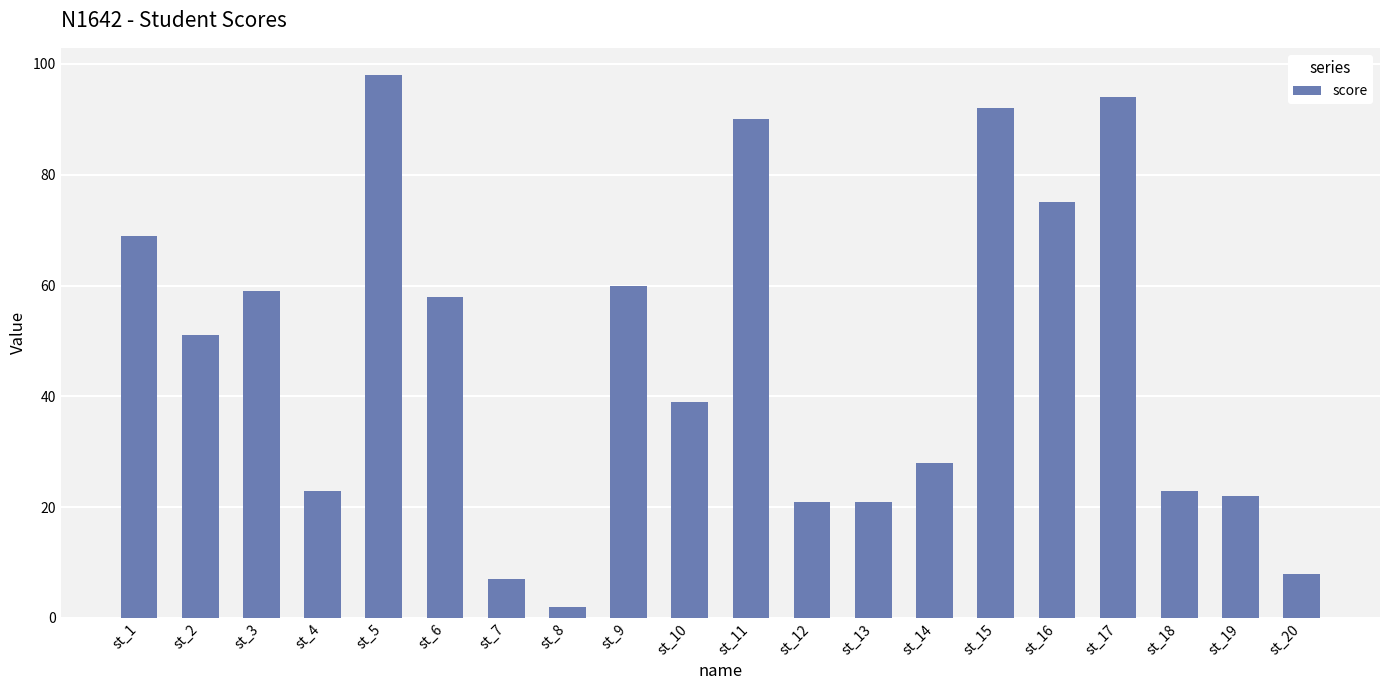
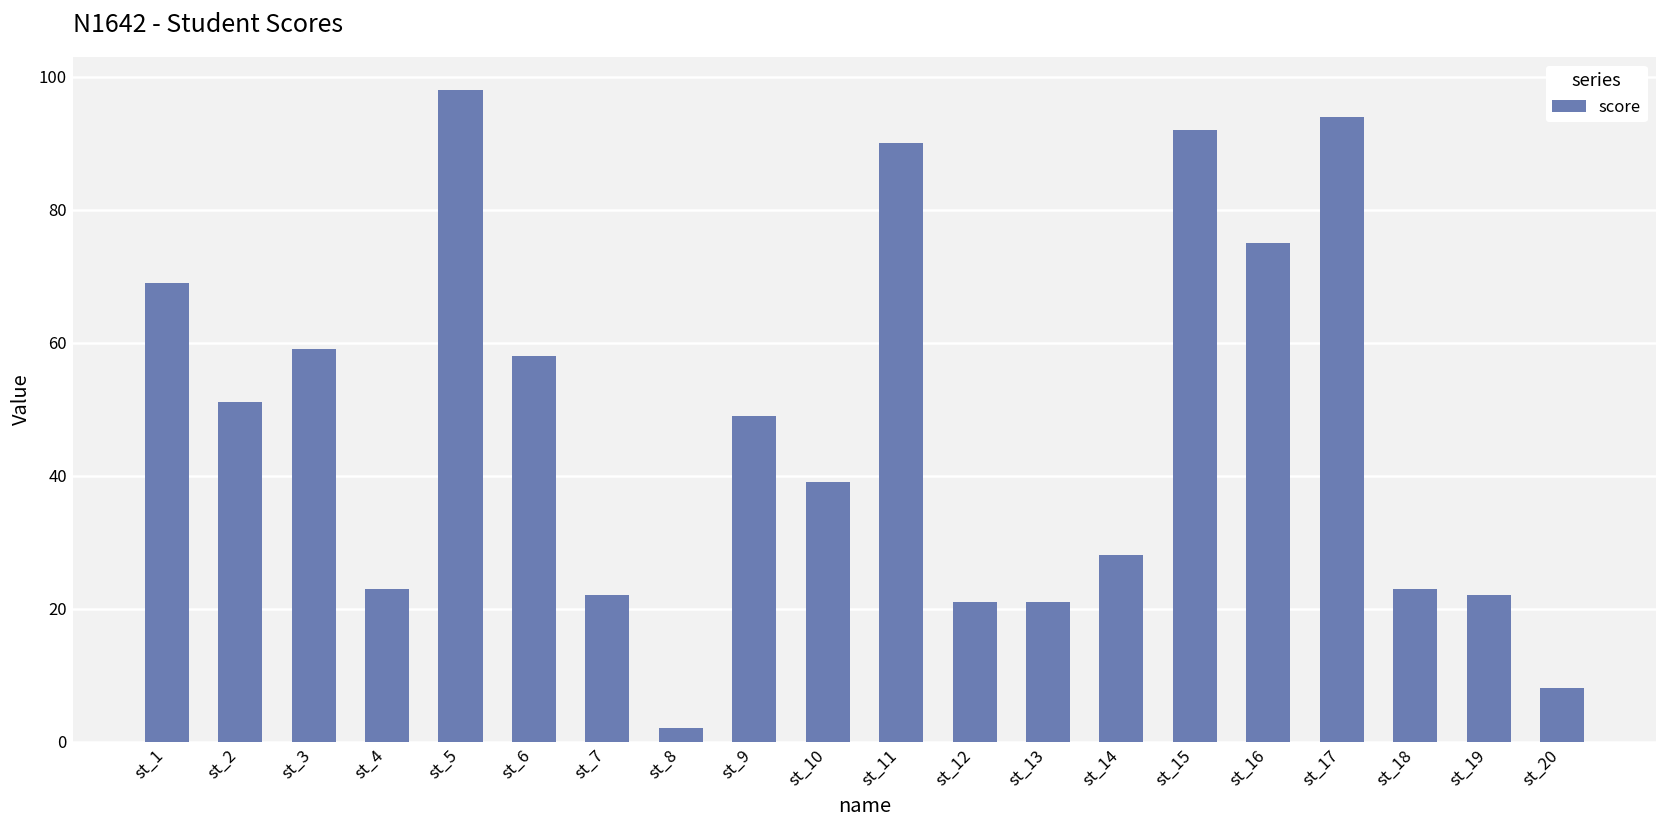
st_7: 7 -> 22
st_9: 60 -> 49
